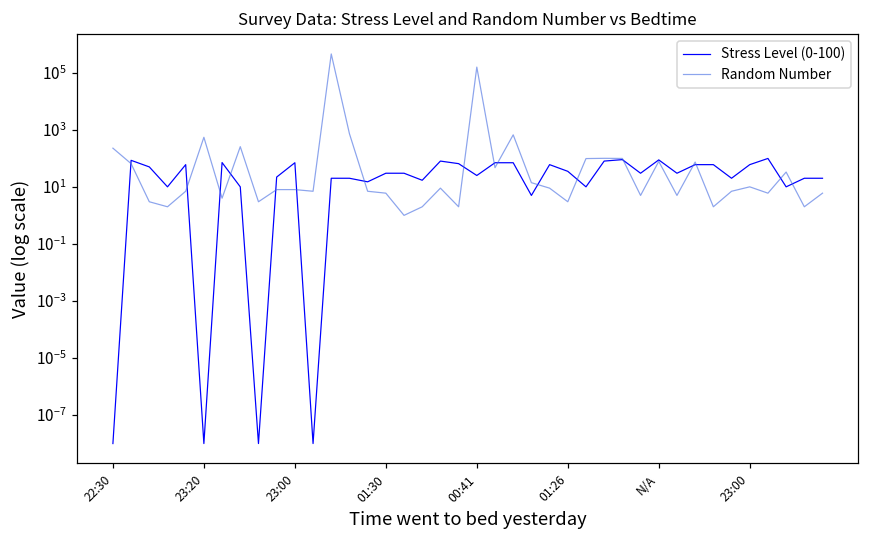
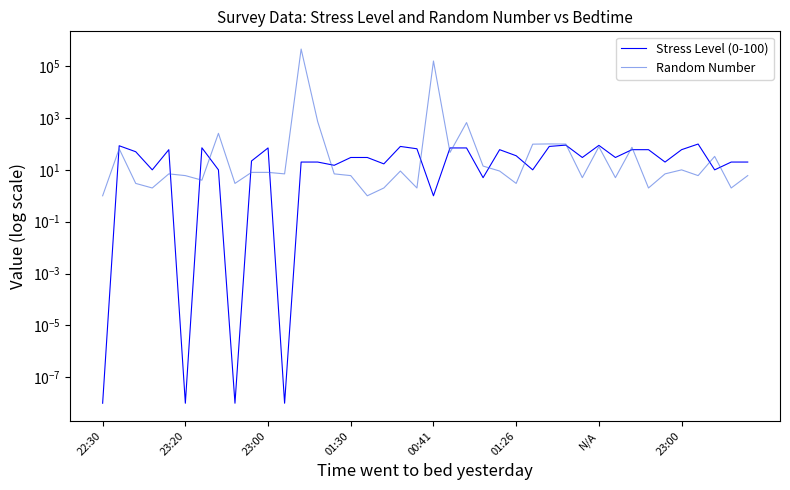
Random Number, 22:30: 200 -> 1
Random Number, 23:20: 500 -> 6
Stress Level (0-100), 00:41: 30 -> 1.0
